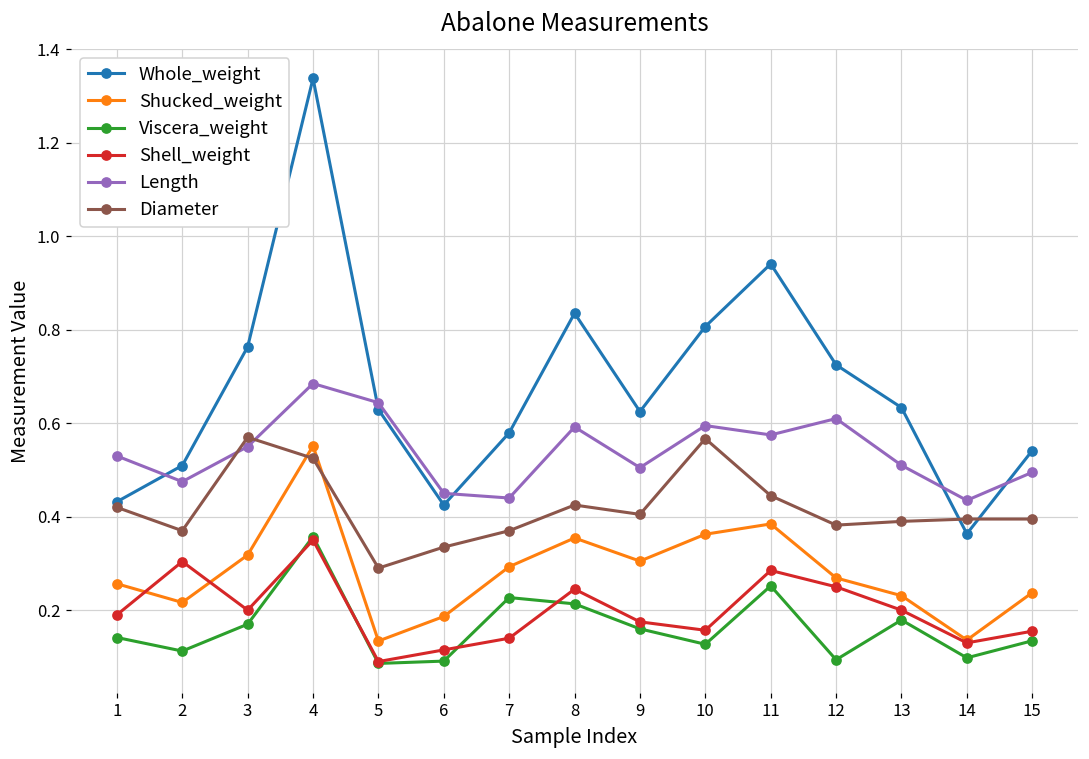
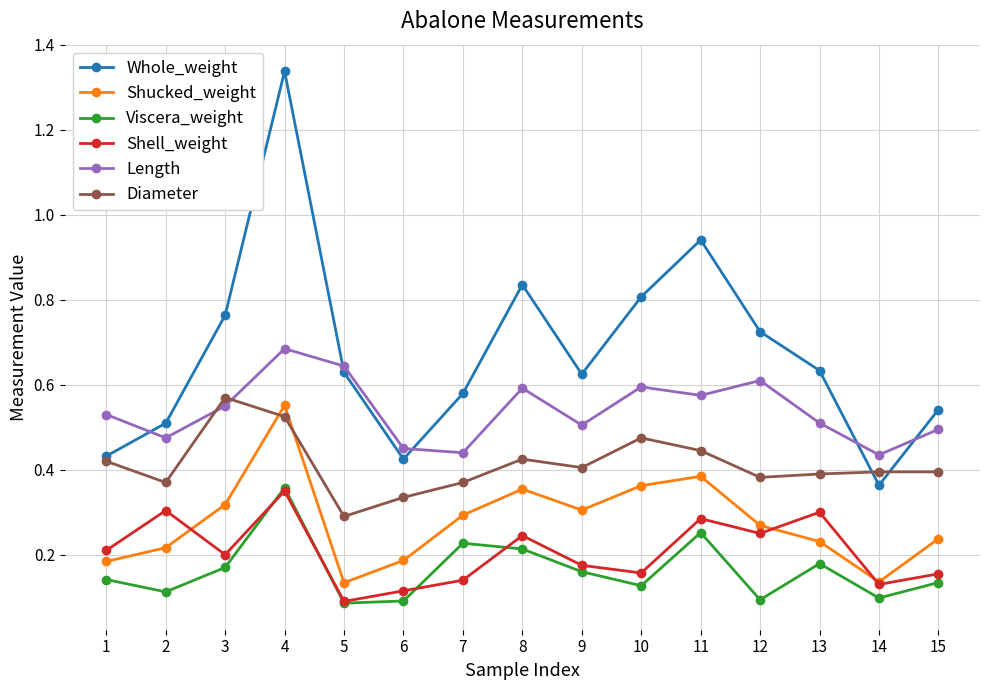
Shucked_weight, 1: 0.26 -> 0.18
Shell_weight, 1: 0.19 -> 0.21
Diameter, 10: 0.57 -> 0.48
Shell_weight, 13: 0.2 -> 0.3
